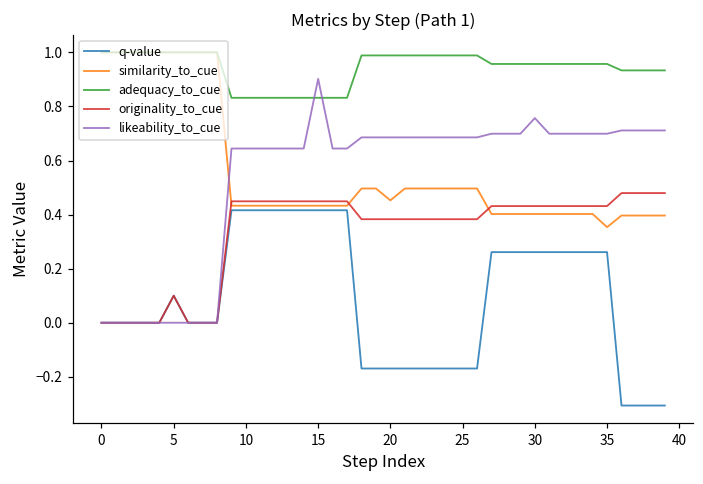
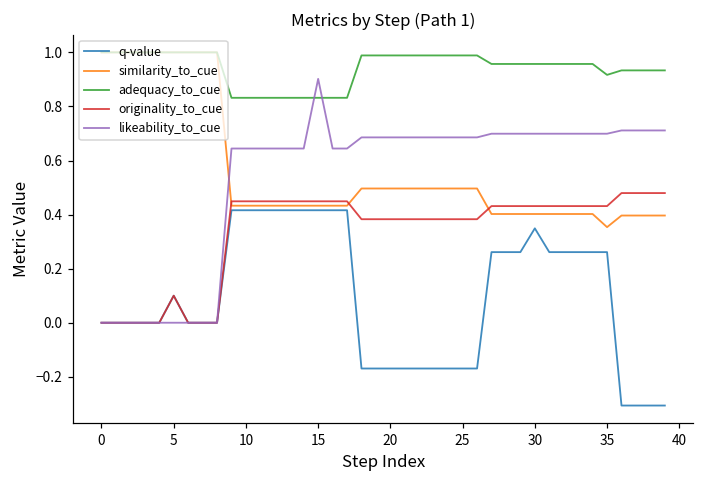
similarity_to_cue, 20: 0.45 -> 0.50
q-value, 30: 0.26 -> 0.35
likeability_to_cue, 30: 0.76 -> 0.70
adequacy_to_cue, 35: 0.96 -> 0.92
